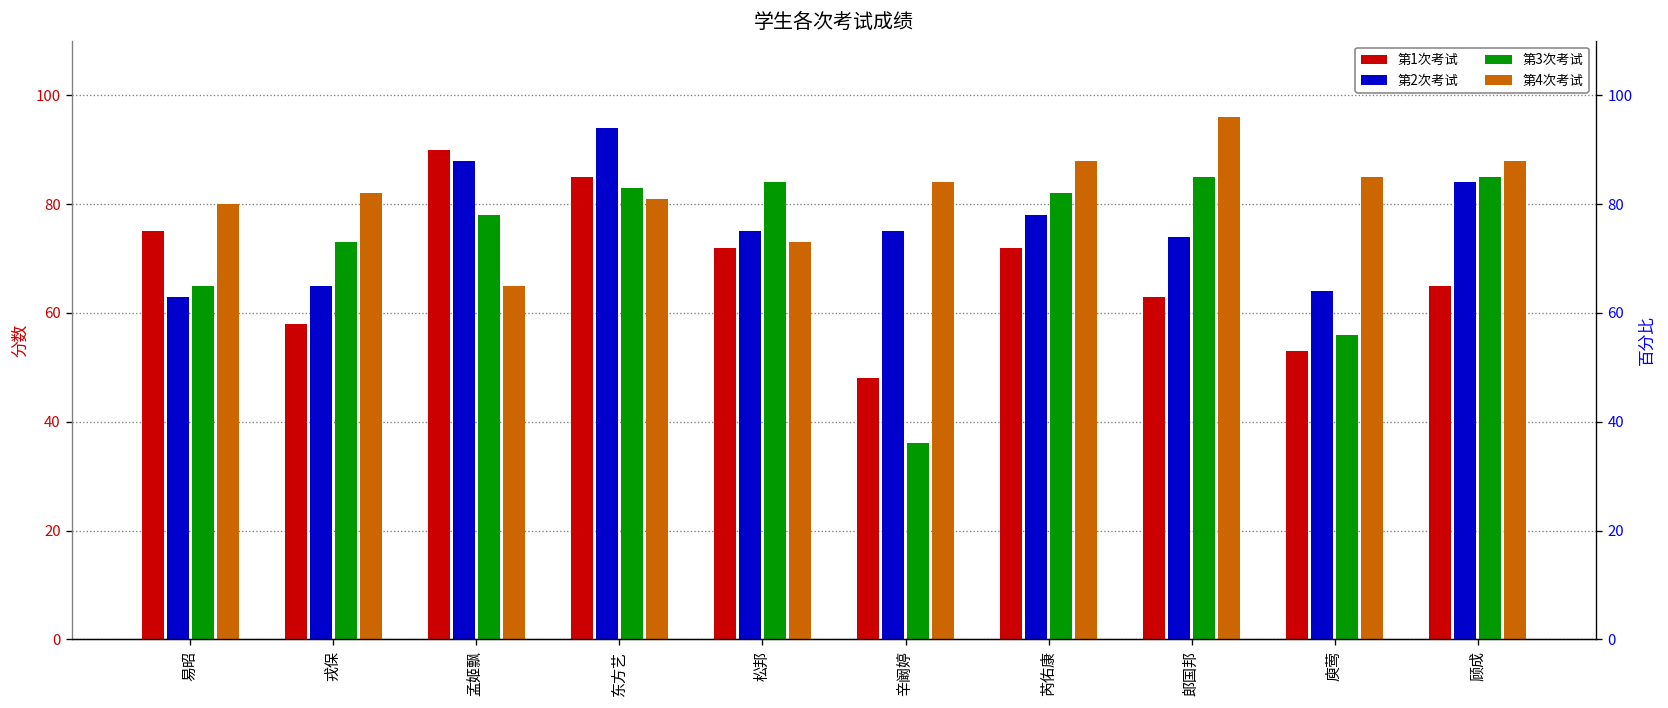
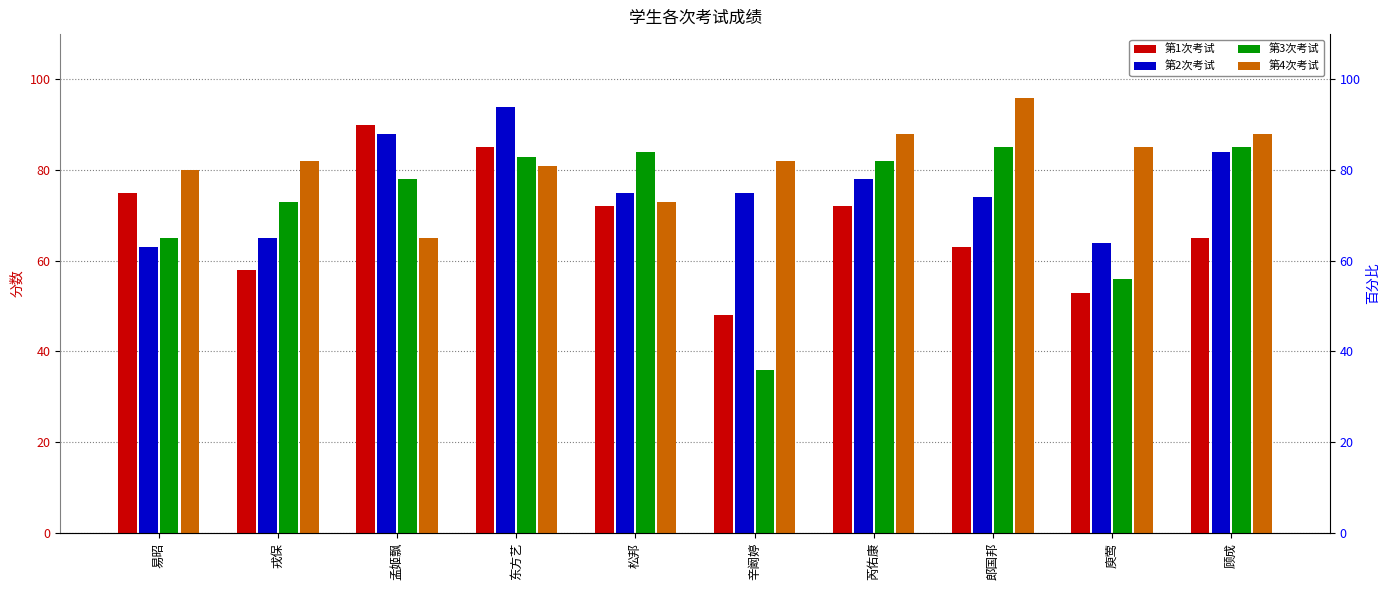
第4次考试, 辛阚婷: 84 -> 82
